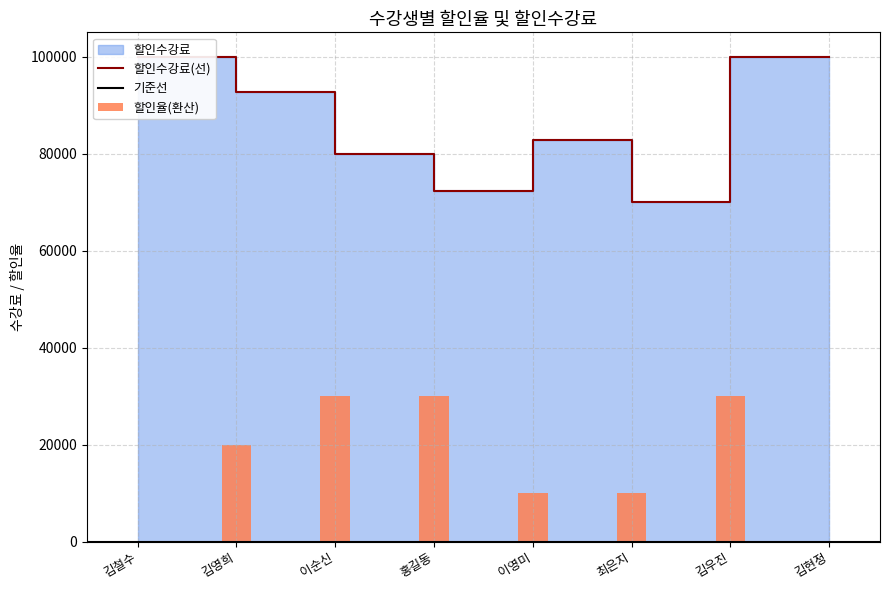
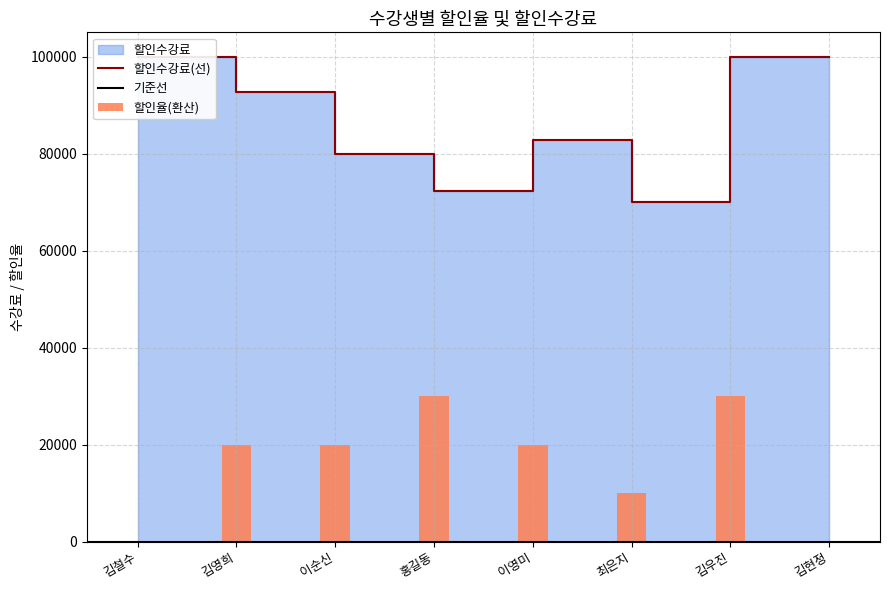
할인율(환산), 이순신: 30000 -> 20000
할인율(환산), 이영미: 10000 -> 20000
